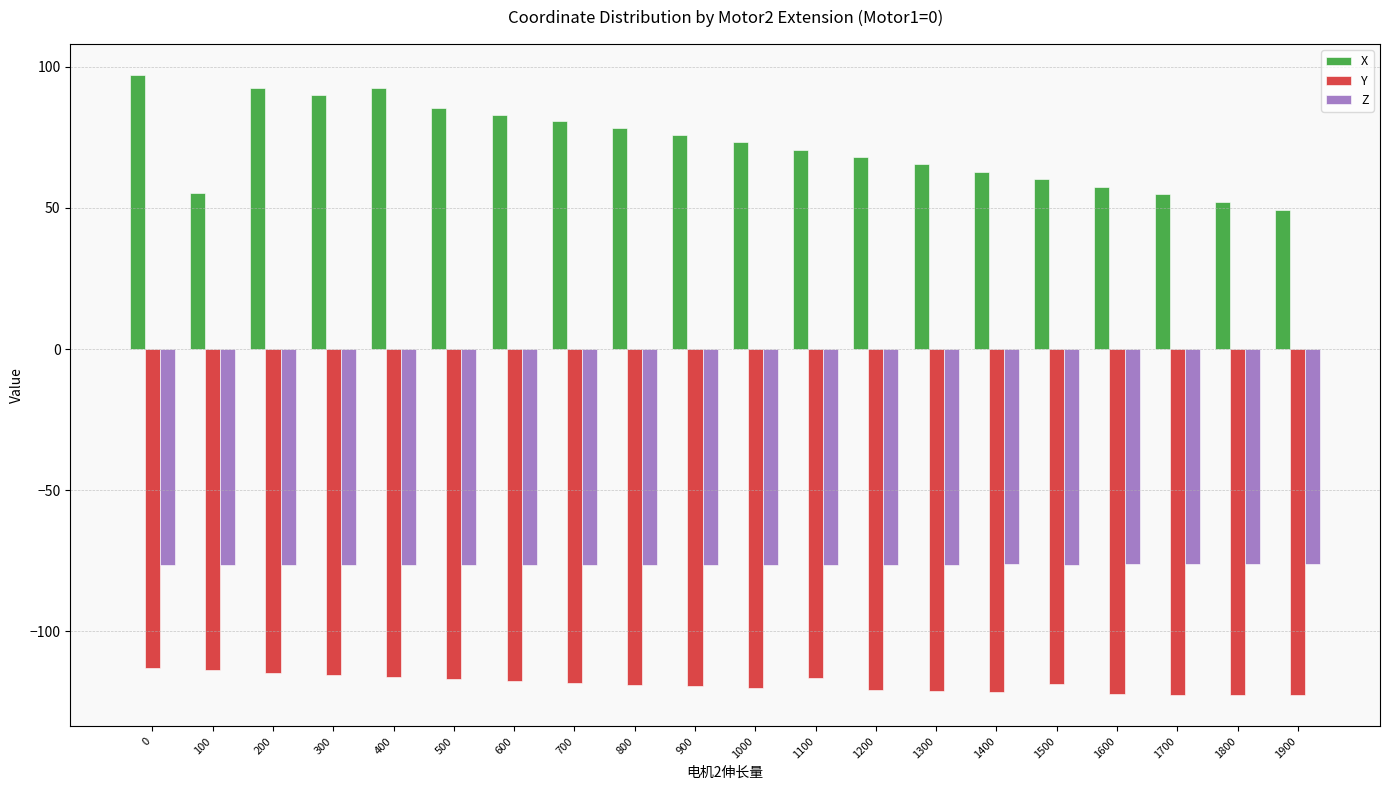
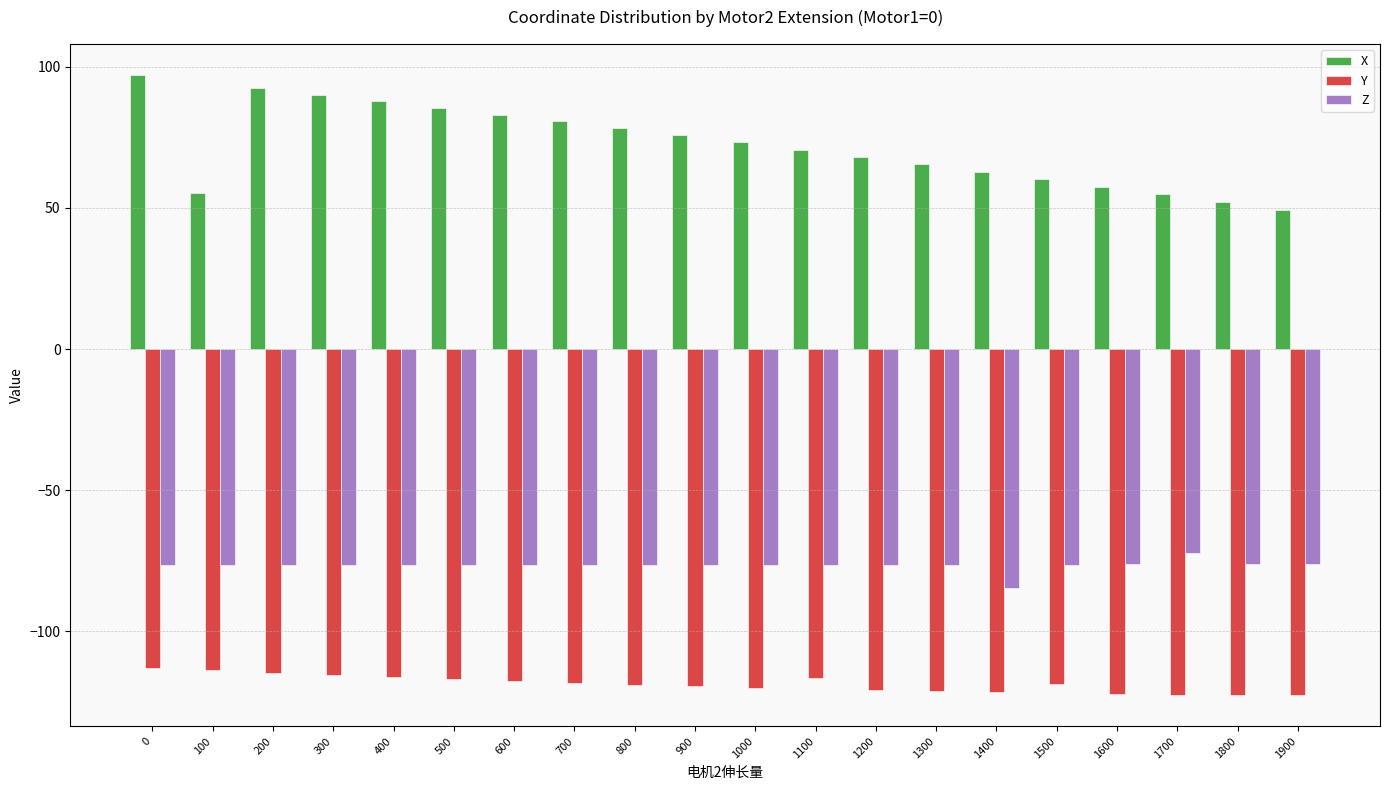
X, 400: 92 -> 88
Z, 1400: -76 -> -85
Z, 1700: -76 -> -72
